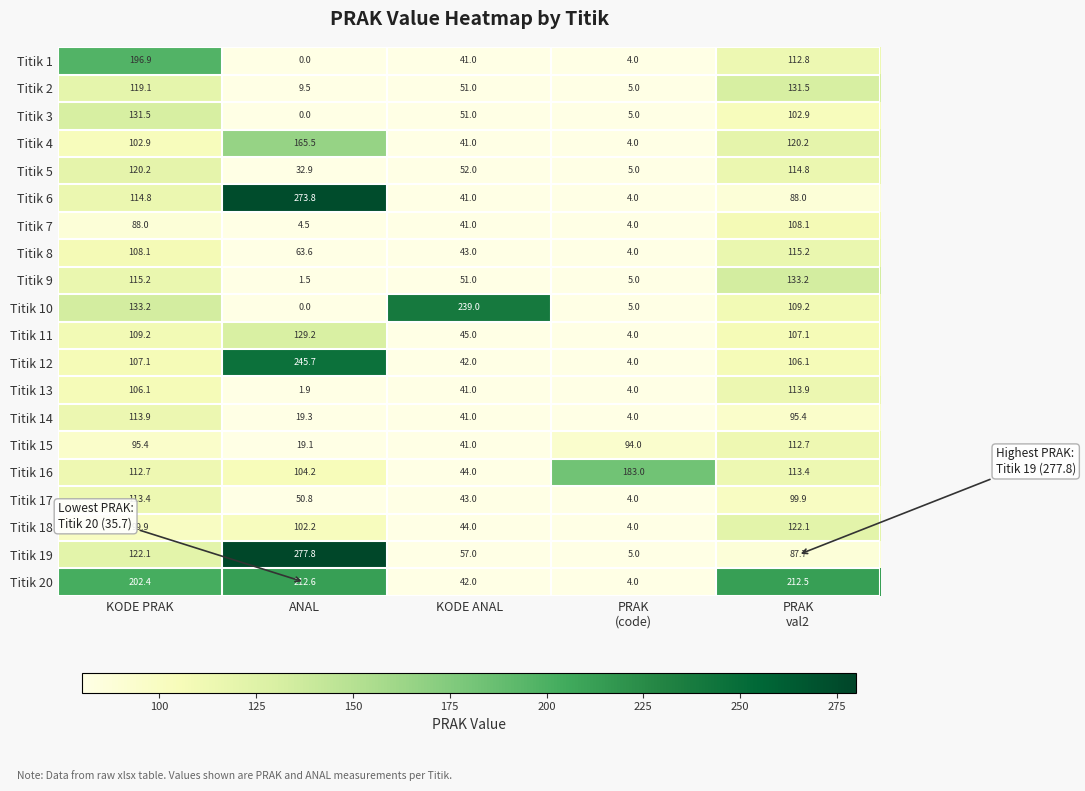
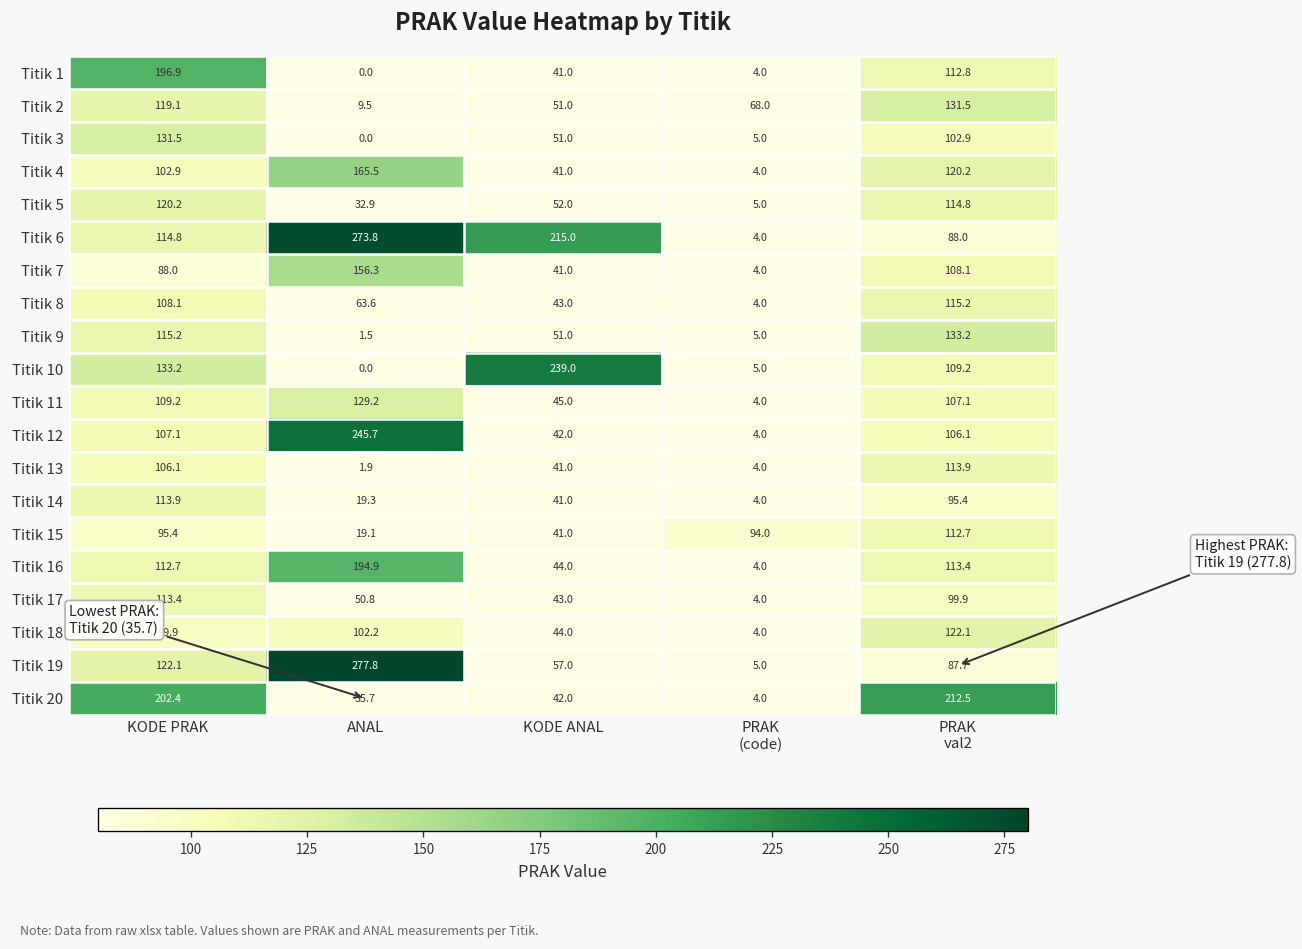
Titik 2, PRAK (code): 5.0 -> 68.0
Titik 6, KODE ANAL: 41.0 -> 215.0
Titik 7, ANAL: 4.5 -> 156.3
Titik 16, ANAL: 104.2 -> 194.9
Titik 16, PRAK (code): 183.0 -> 4.0
Titik 20, ANAL: 212.6 -> 35.7
